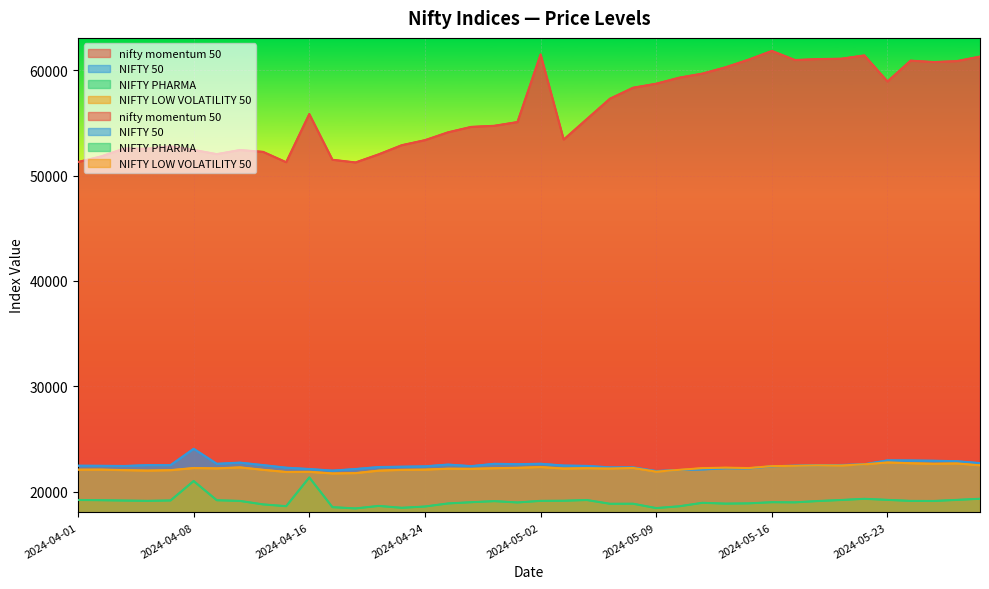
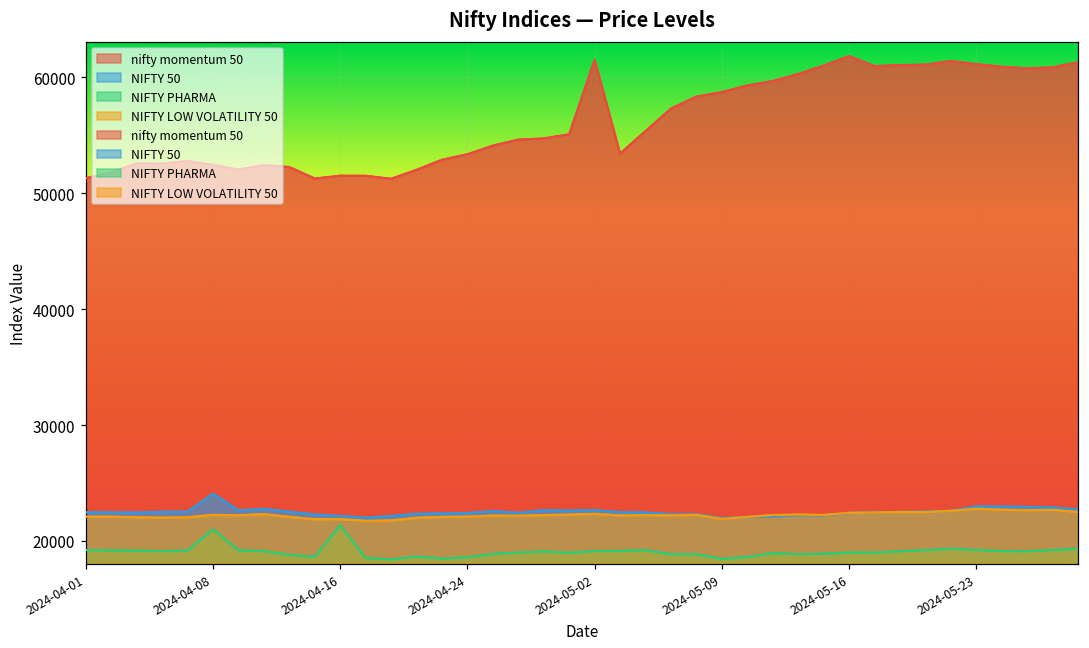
nifty momentum 50, 2024-04-16: 55900 -> 51500
nifty momentum 50, 2024-05-23: 58900 -> 61100
